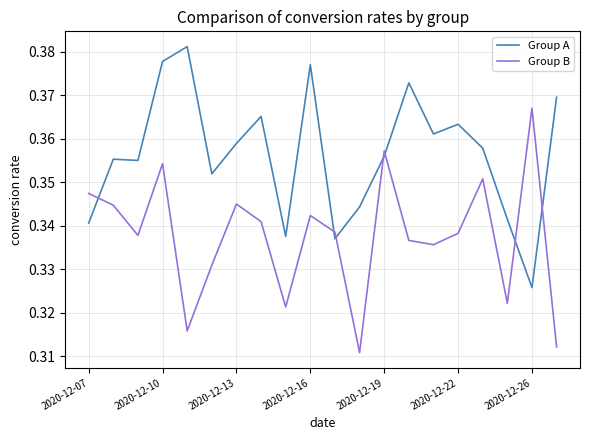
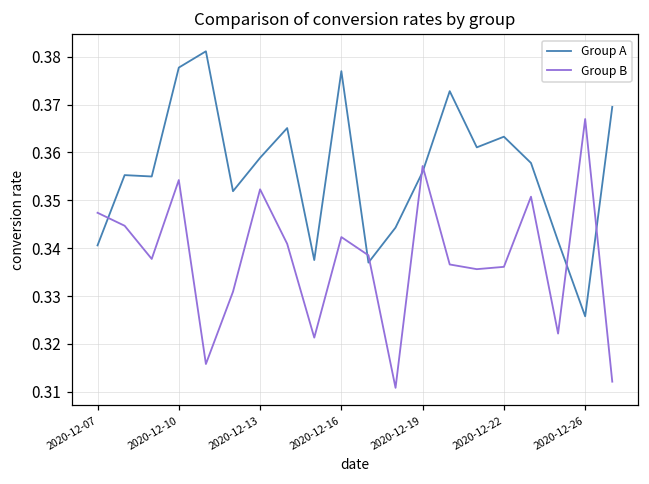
Group B, 2020-12-13: 0.345 -> 0.352
Group B, 2020-12-22: 0.338 -> 0.336
